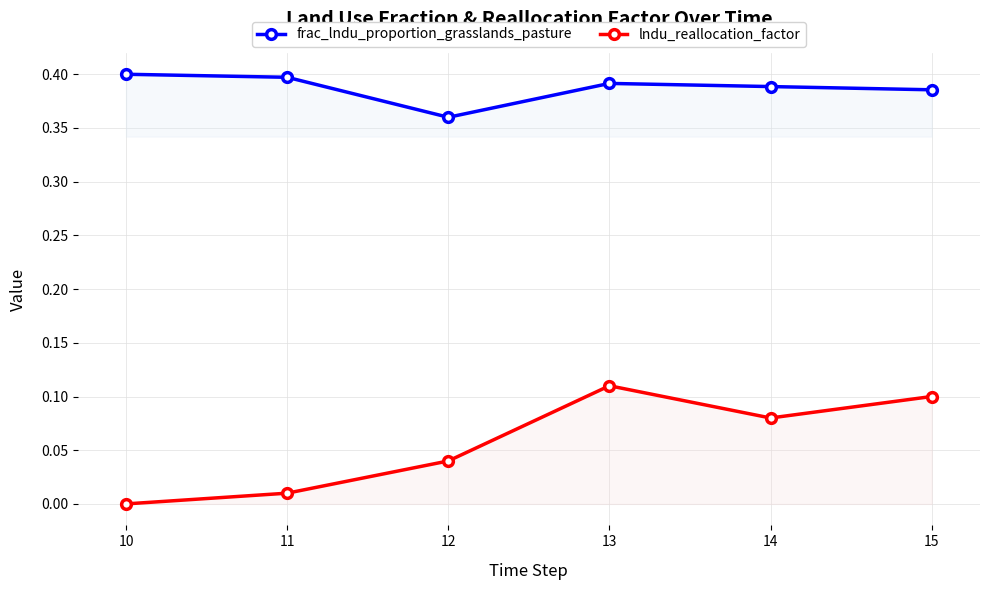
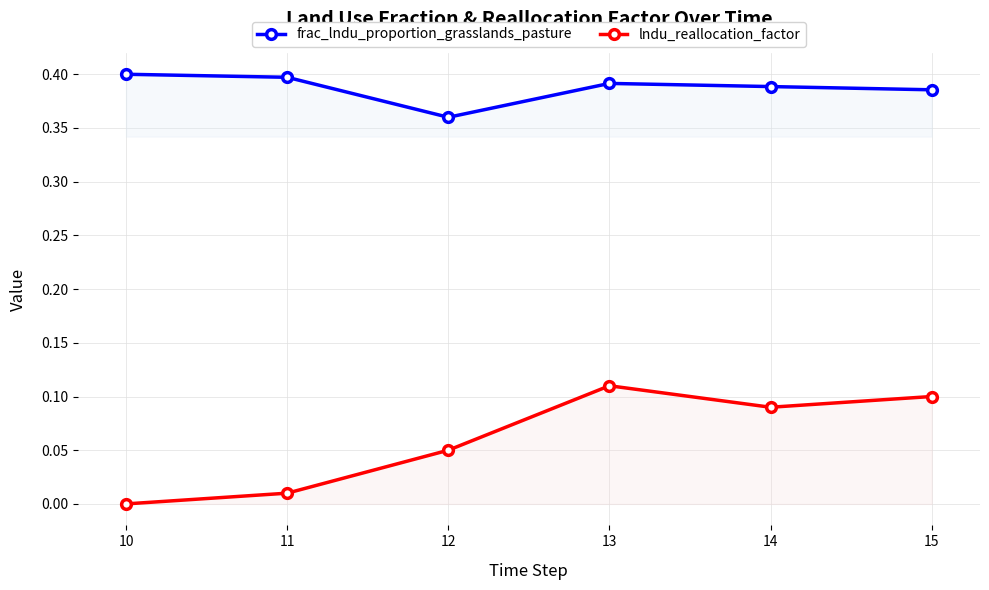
lndu_reallocation_factor, 12: 0.04 -> 0.05
lndu_reallocation_factor, 14: 0.08 -> 0.09
